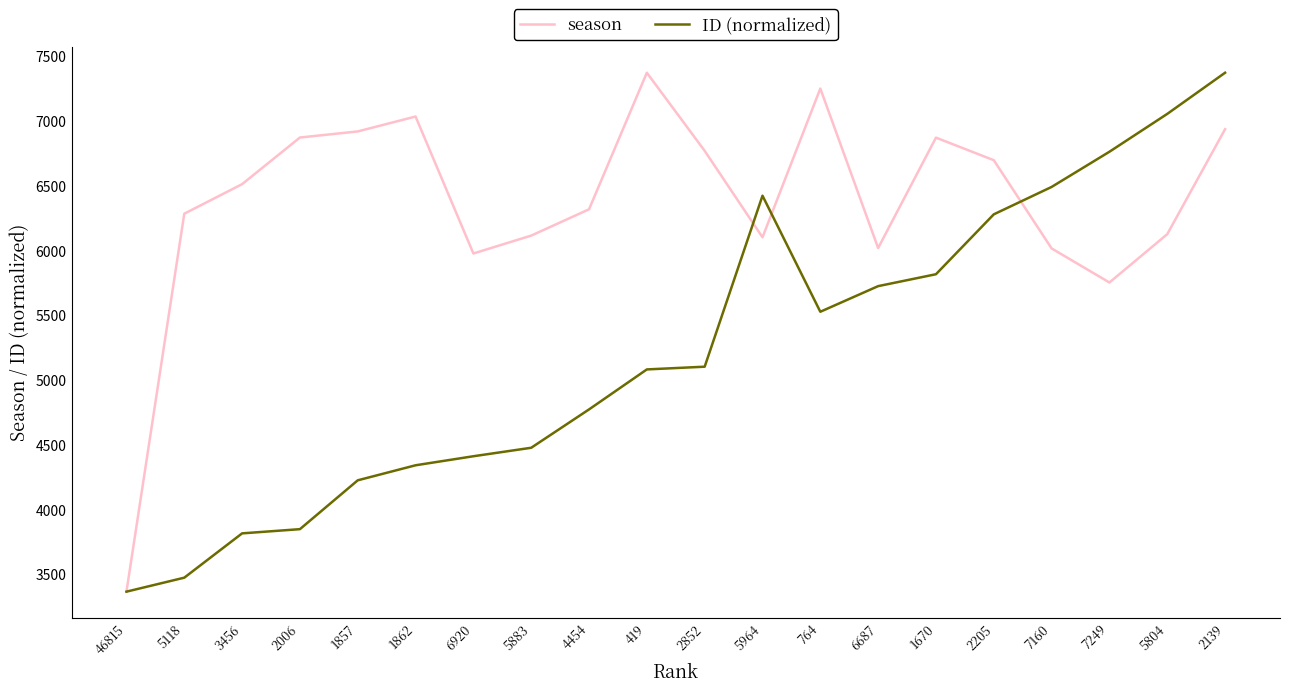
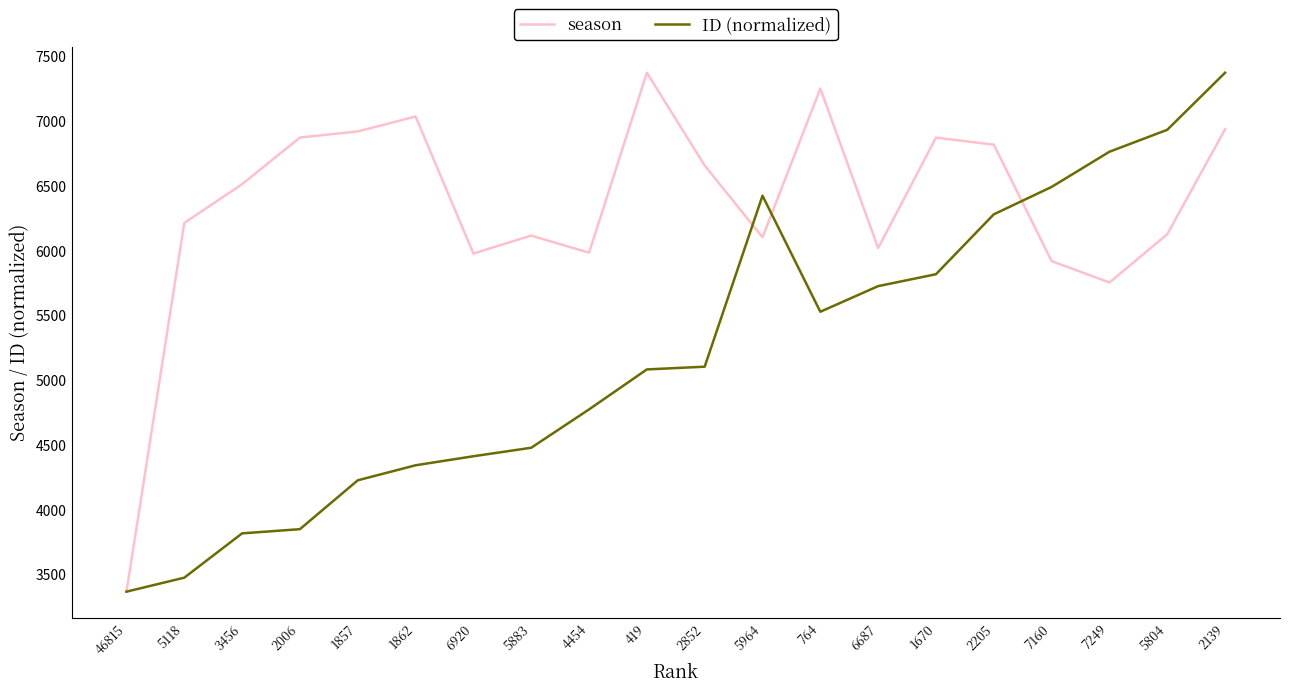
season, 5118: 6280 -> 6210
season, 4454: 6320 -> 5980
season, 2852: 6770 -> 6660
season, 2205: 6700 -> 6820
season, 7160: 6020 -> 5920
ID (normalized), 5804: 7050 -> 6930
